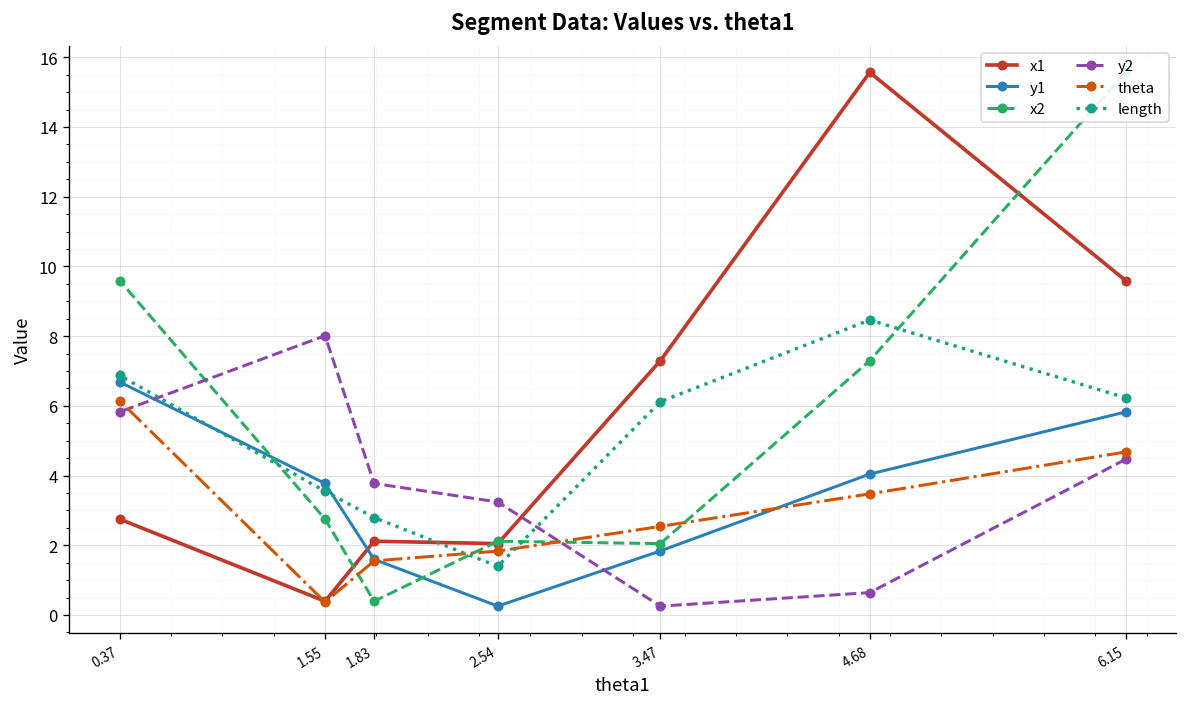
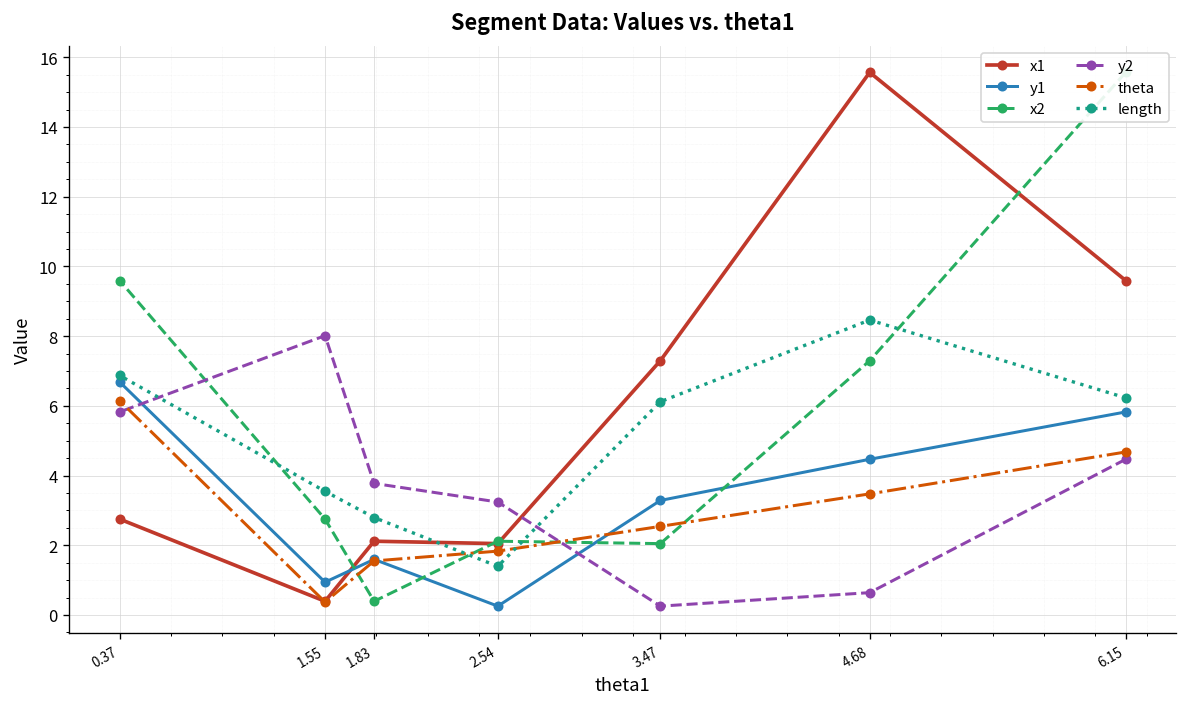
y1, 1.55: 3.8 -> 0.9
y1, 3.47: 1.8 -> 3.3
y1, 4.68: 4.0 -> 4.5
